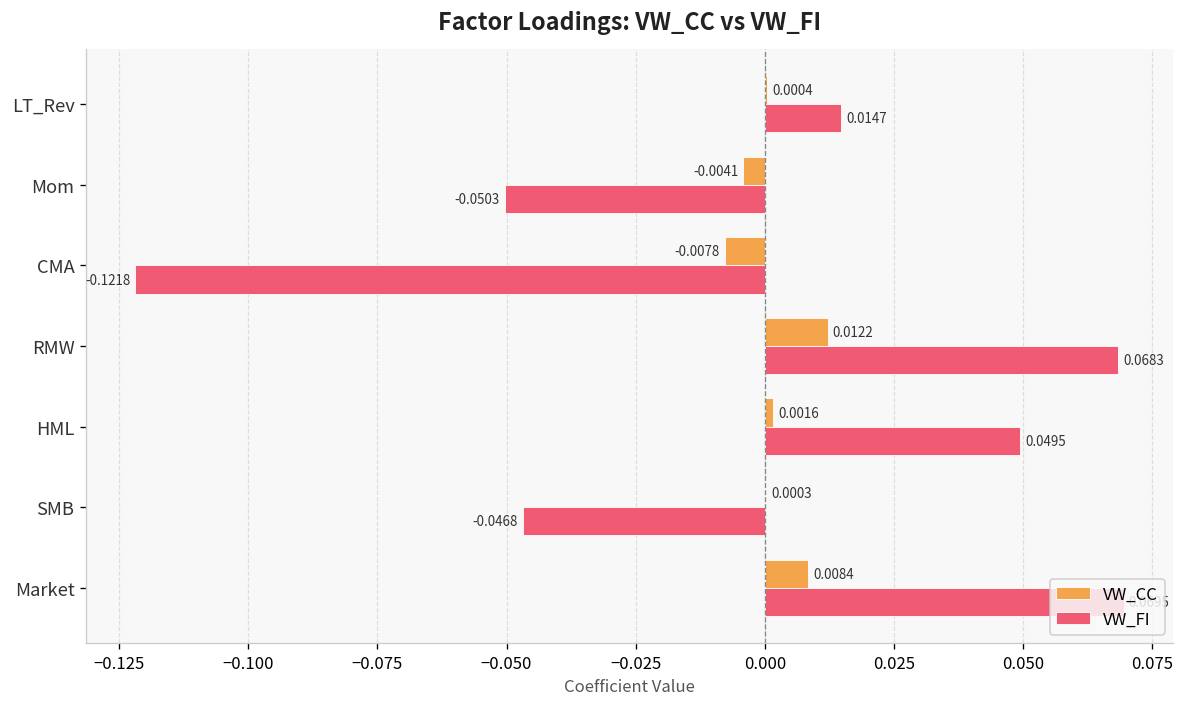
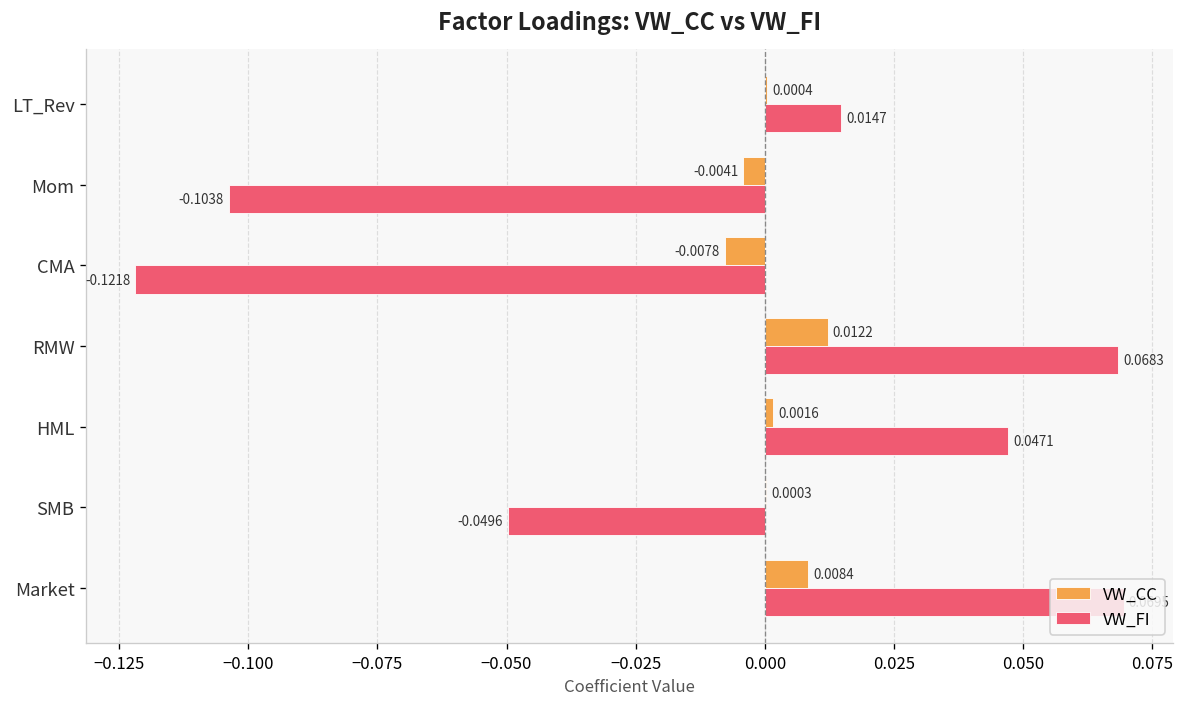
VW_FI, Mom: -0.0503 -> -0.1038
VW_FI, HML: 0.0495 -> 0.0471
VW_FI, SMB: -0.0468 -> -0.0496
